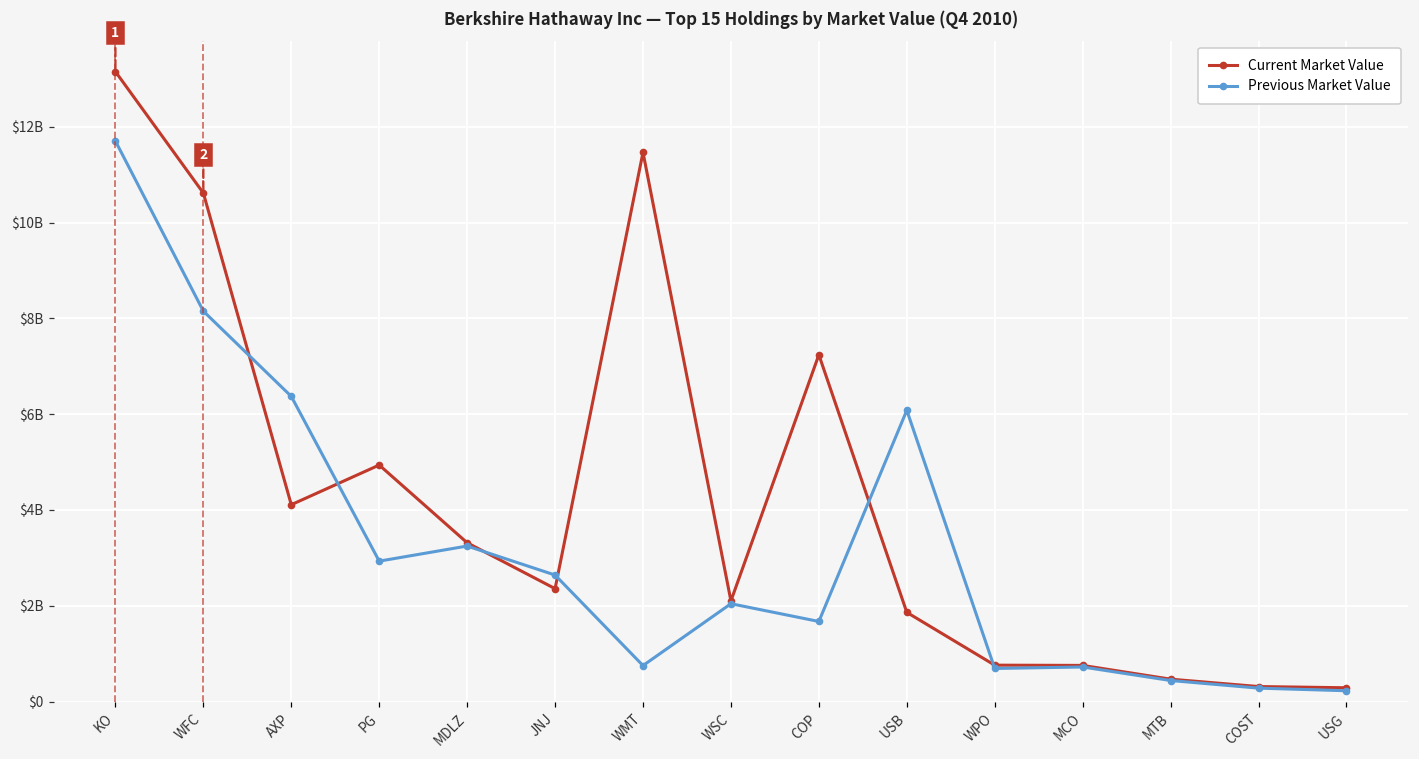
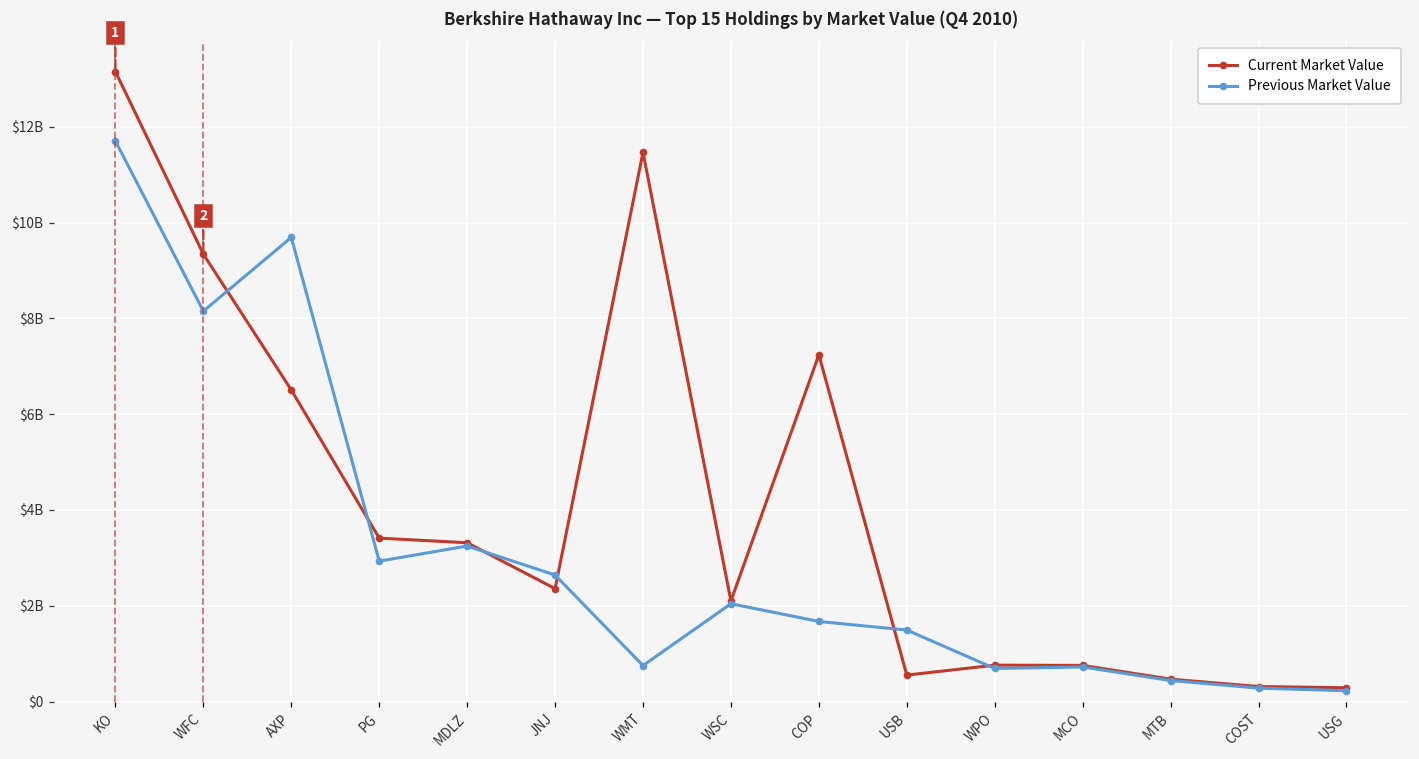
Current Market Value, WFC: $10600000000 -> $9300000000
Current Market Value, AXP: $4100000000 -> $6500000000
Previous Market Value, AXP: $6400000000 -> $9700000000
Current Market Value, PG: $4900000000 -> $3400000000
Current Market Value, USB: $1900000000 -> $600000000
Previous Market Value, USB: $6100000000 -> $1500000000
